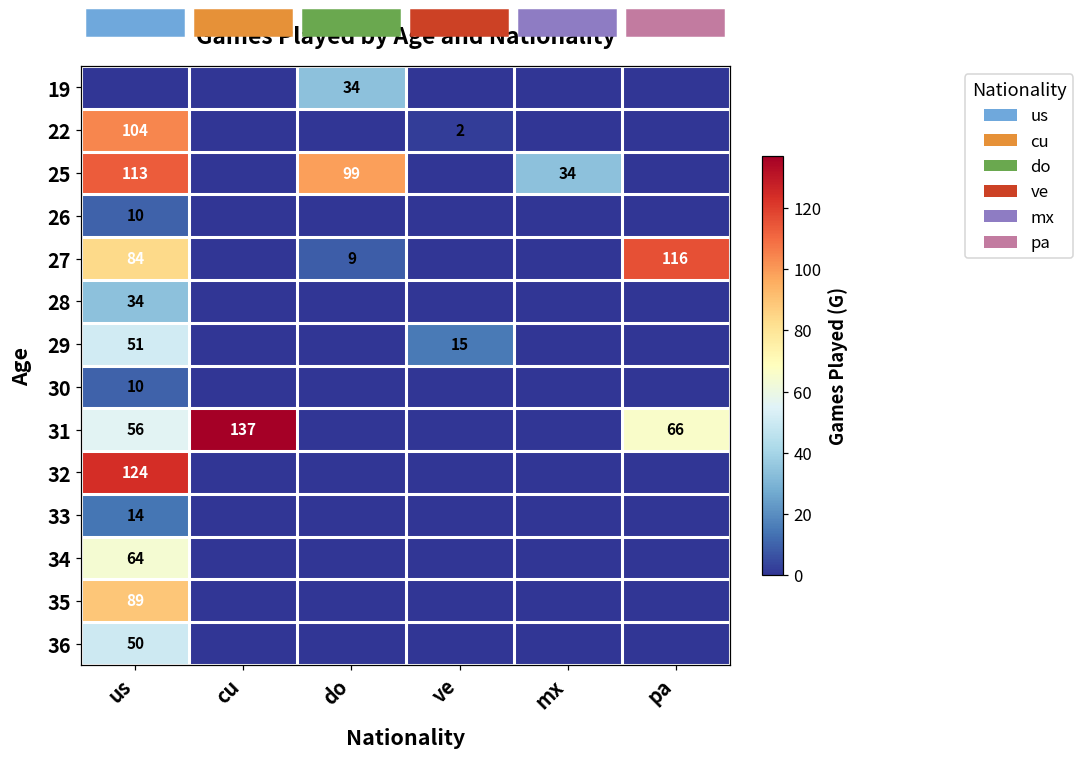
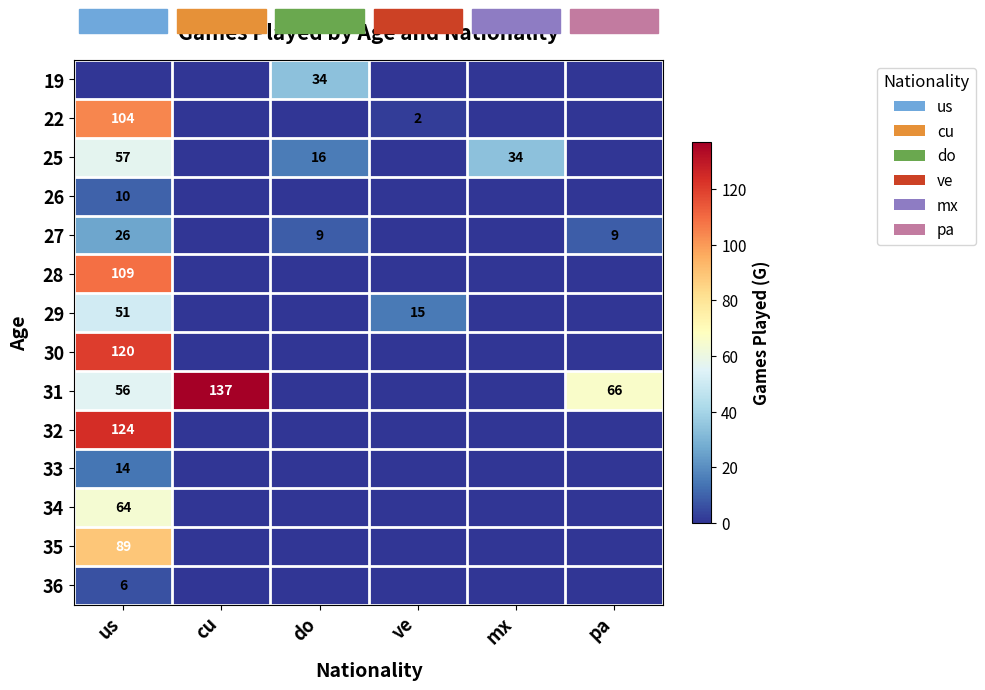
25, us: 113 -> 57
25, do: 99 -> 16
27, us: 84 -> 26
27, pa: 116 -> 9
28, us: 34 -> 109
30, us: 10 -> 120
36, us: 50 -> 6
